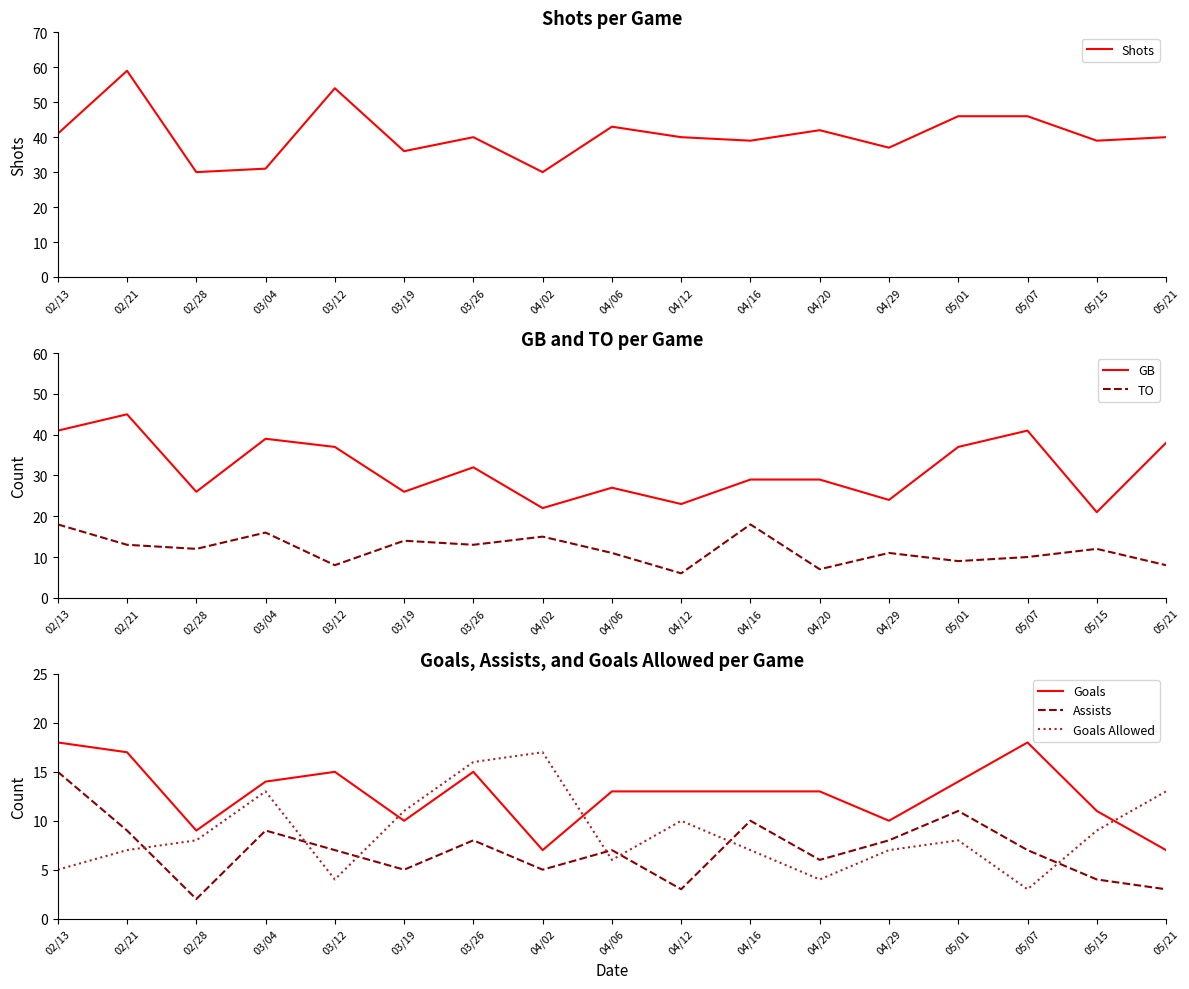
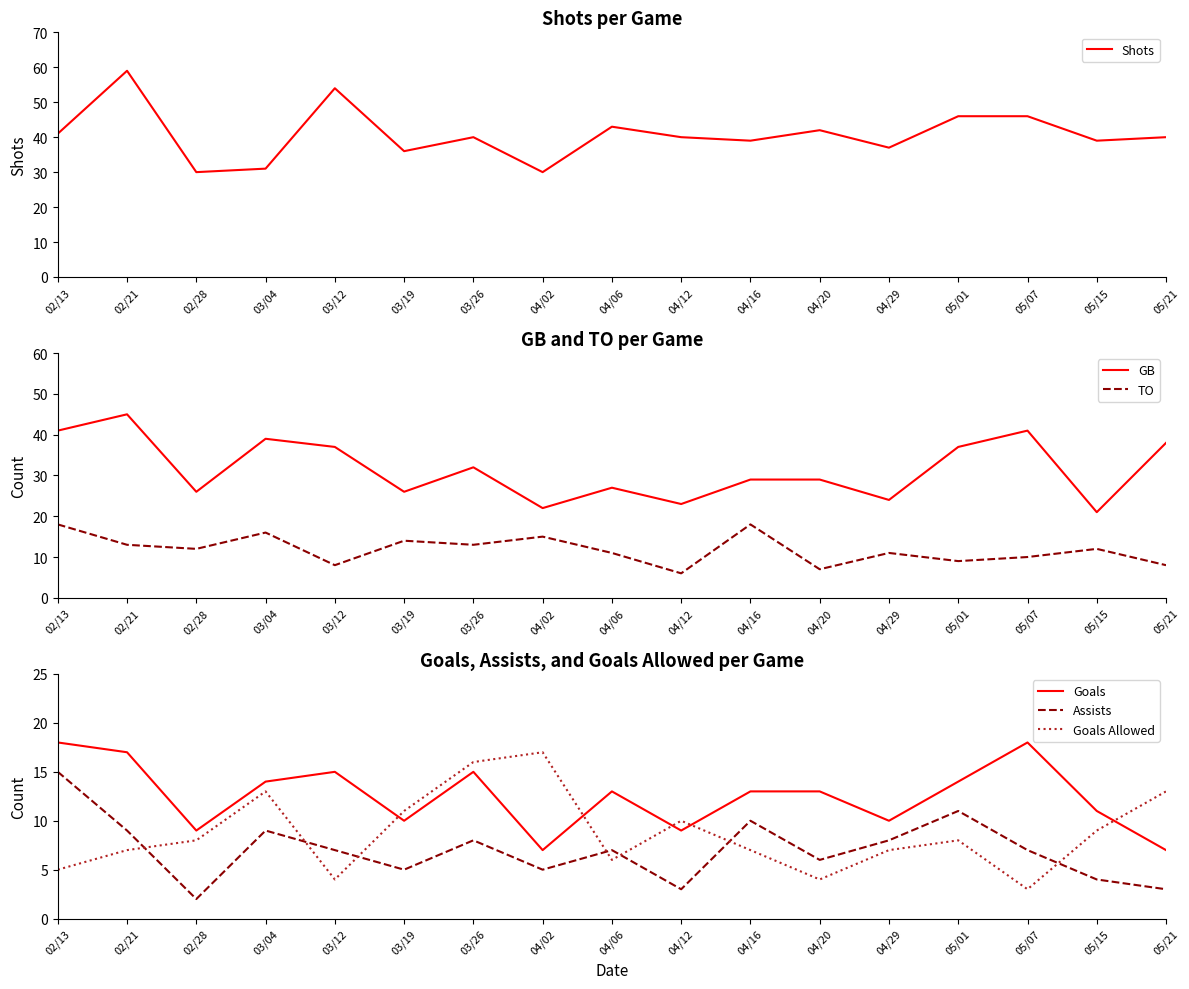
Goals, Assists, and Goals Allowed per Game, Goals, 04/12: 13 -> 9
